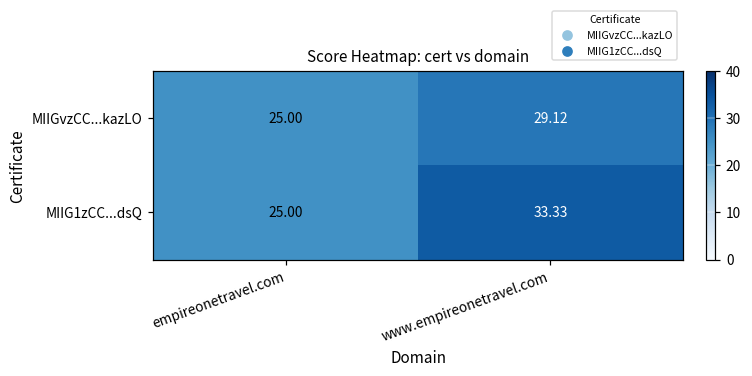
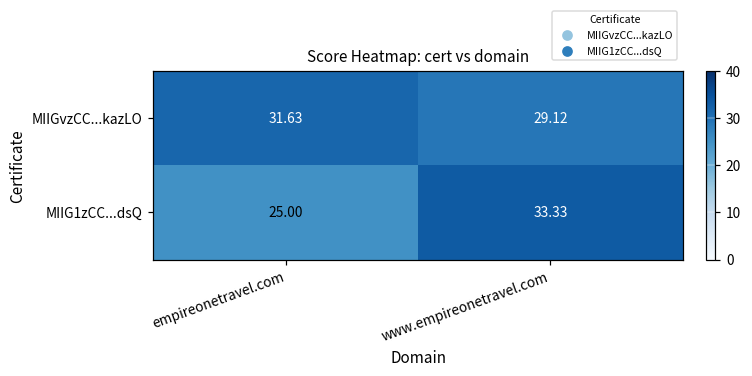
MIIGvzCC...kazLO, empireonetravel.com: 25.00 -> 31.63
